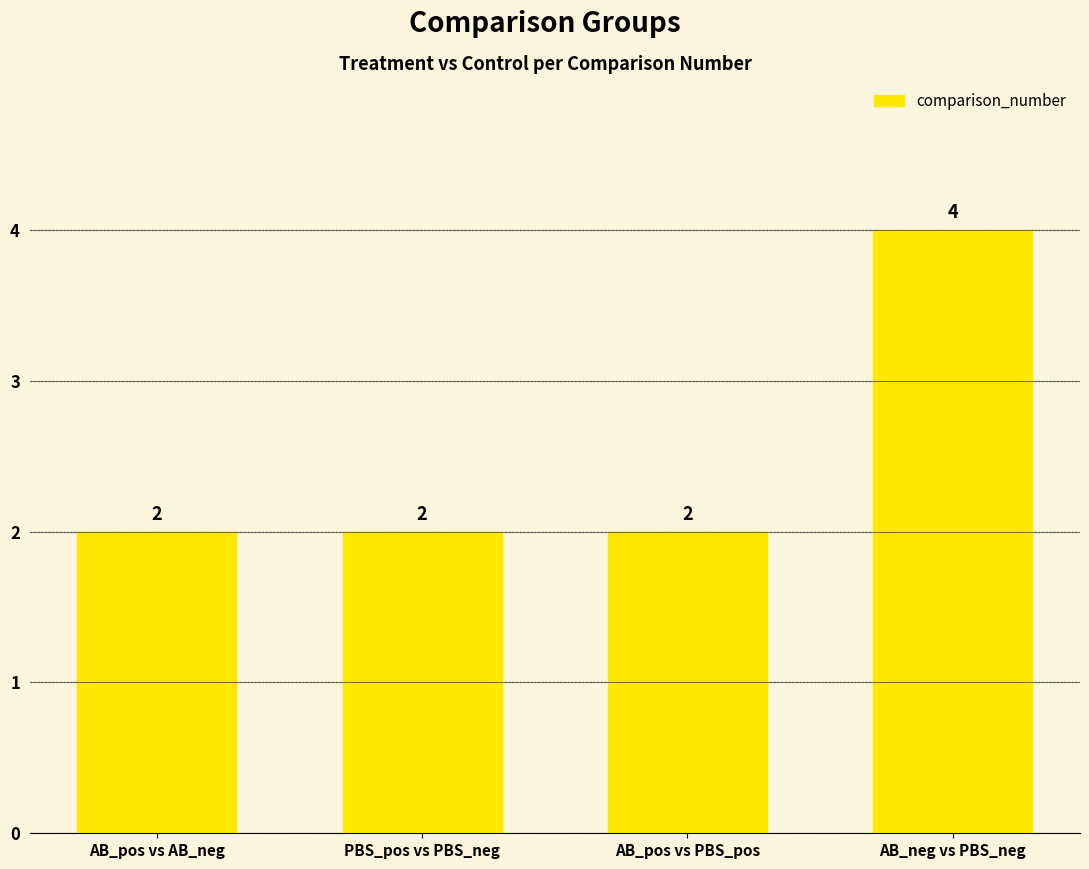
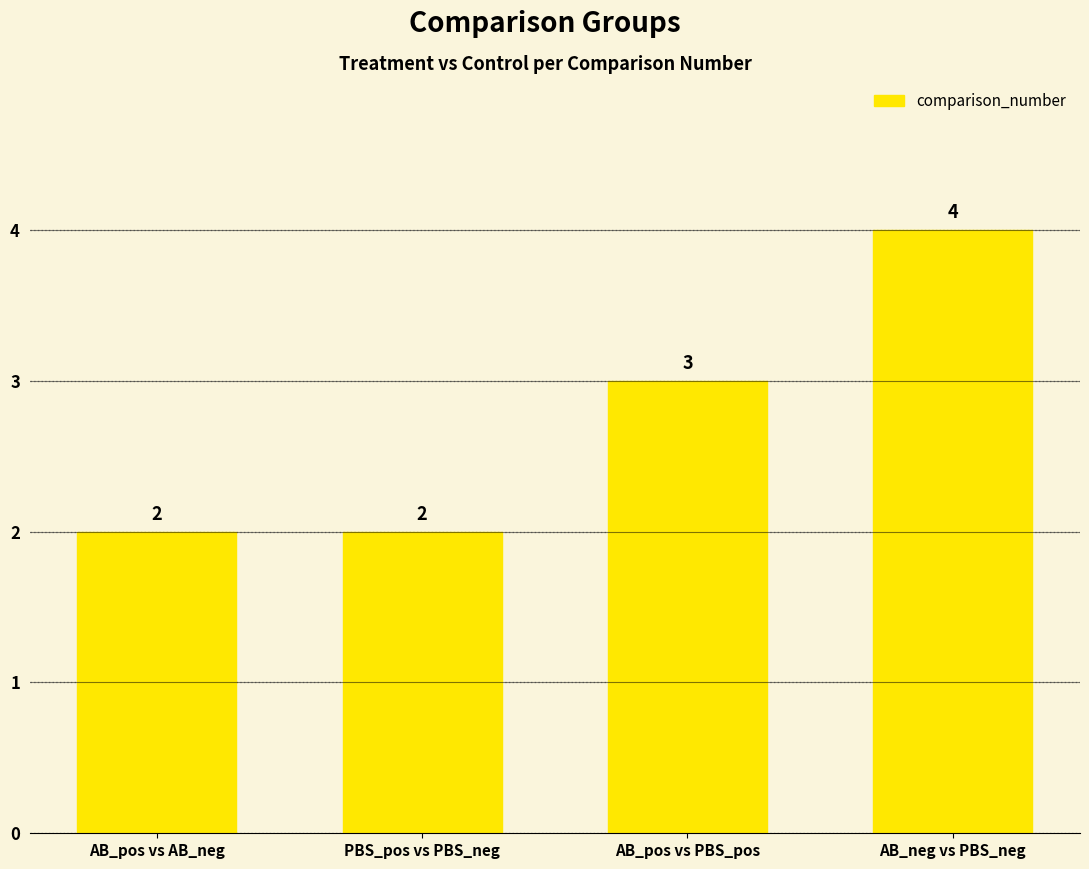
AB_pos vs PBS_pos: 2 -> 3
